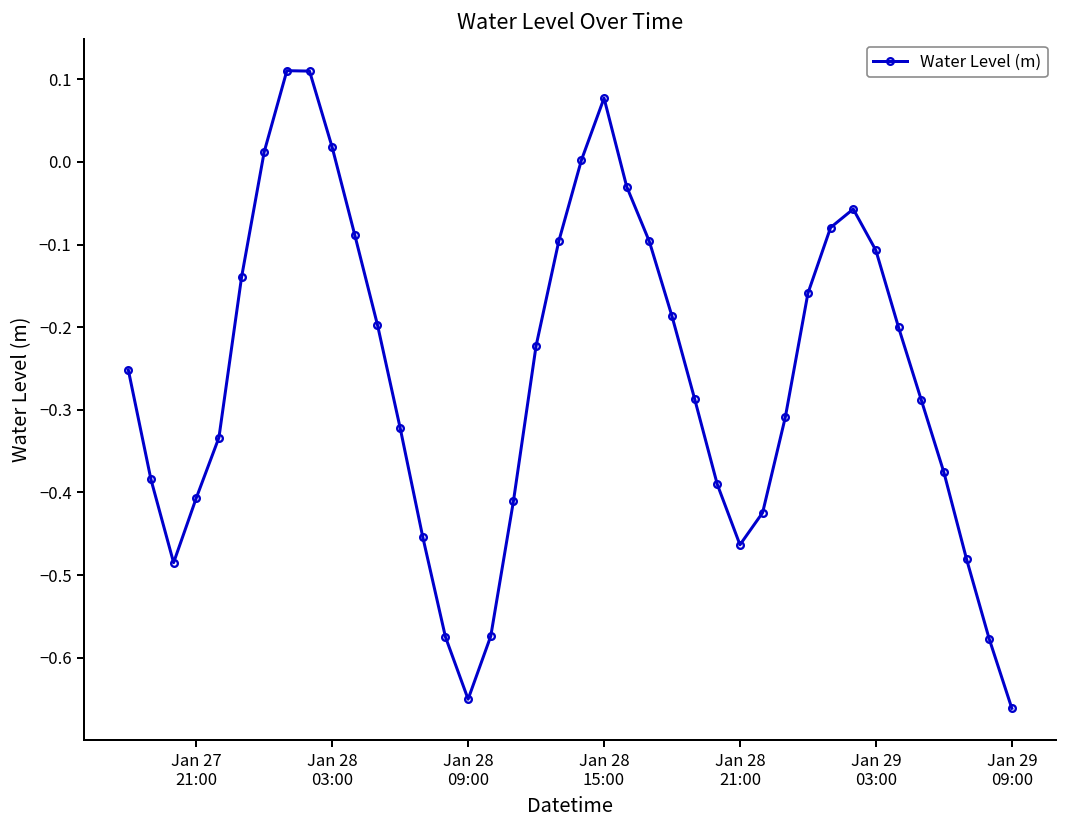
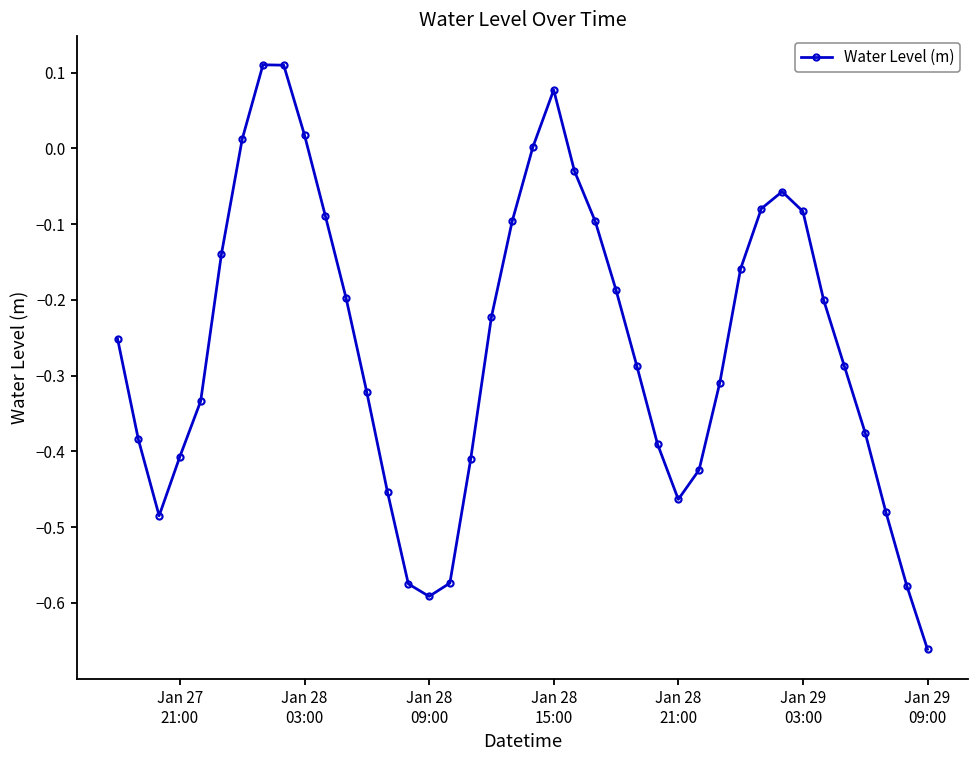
Jan 28 09:00: -0.65 -> -0.59
Jan 29 03:00: -0.11 -> -0.08
